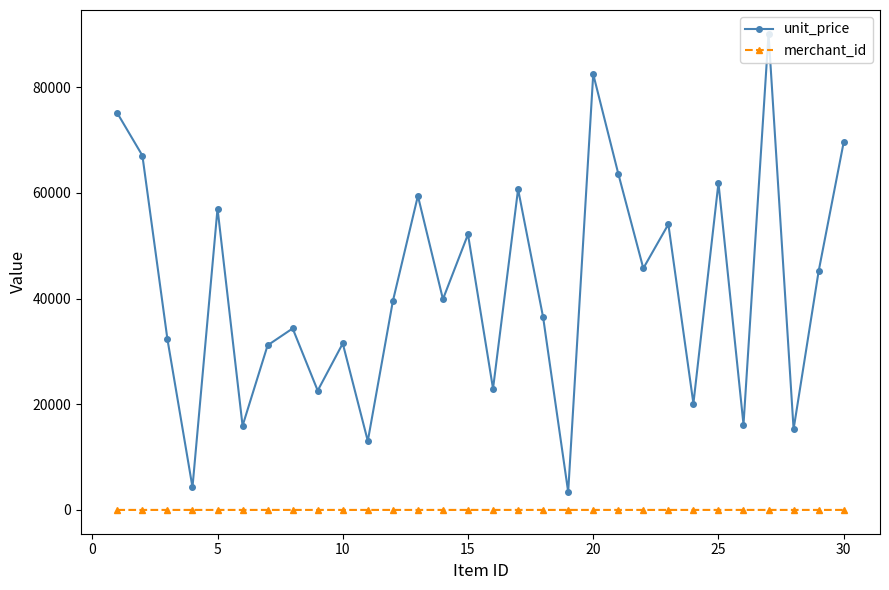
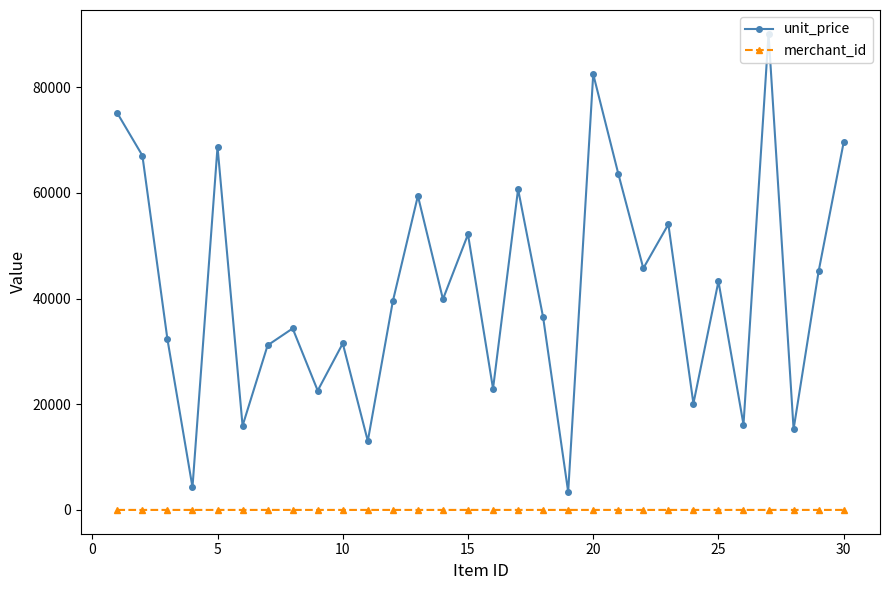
unit_price, 5: 57000 -> 69000
unit_price, 25: 62000 -> 43000
